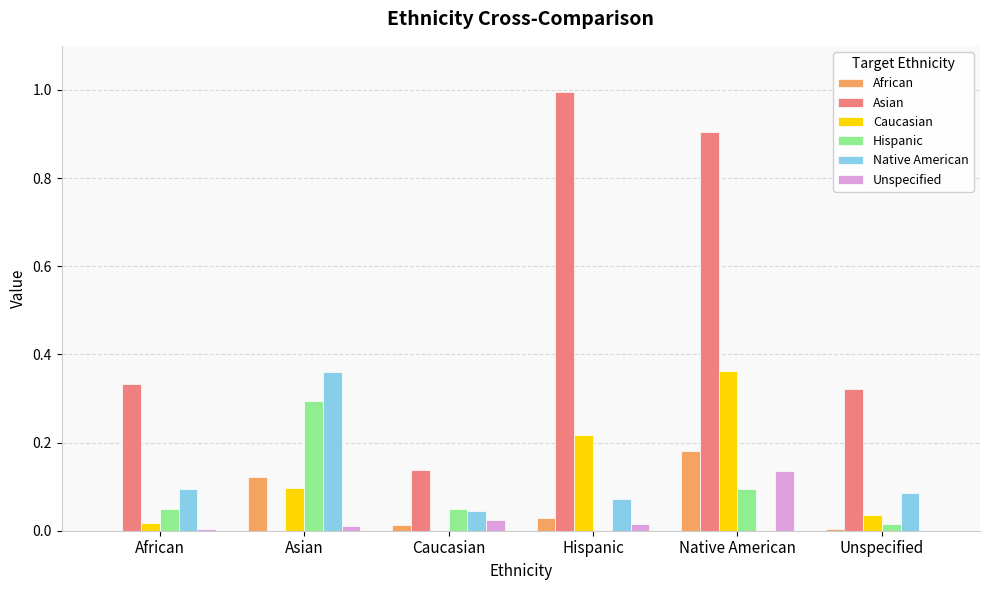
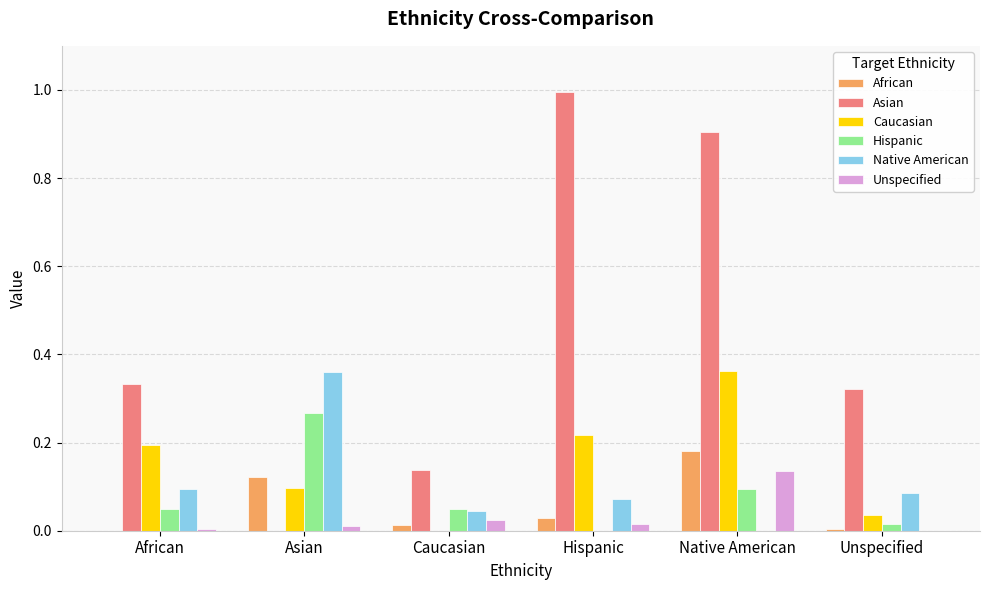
Caucasian, African: 0.02 -> 0.19
Hispanic, Asian: 0.29 -> 0.27
